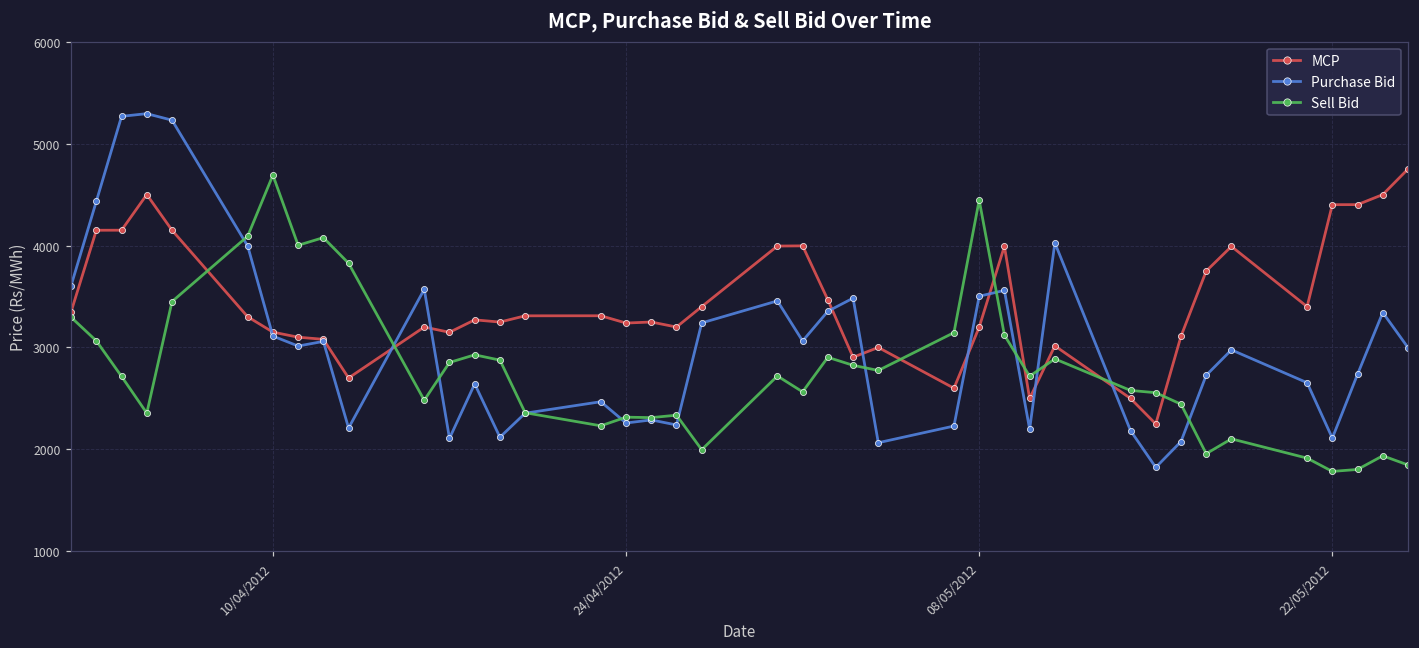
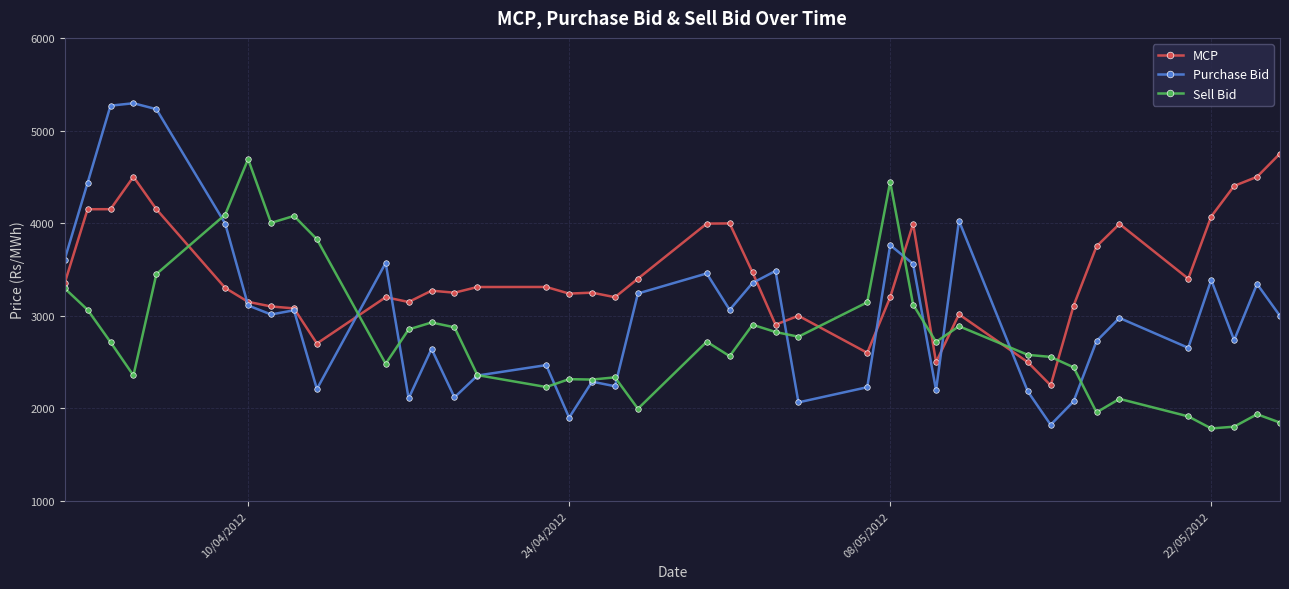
Purchase Bid, 24/04/2012: 2300 -> 1900
Purchase Bid, 08/05/2012: 3500 -> 3800
MCP, 22/05/2012: 4400 -> 4100
Purchase Bid, 22/05/2012: 2100 -> 3400
